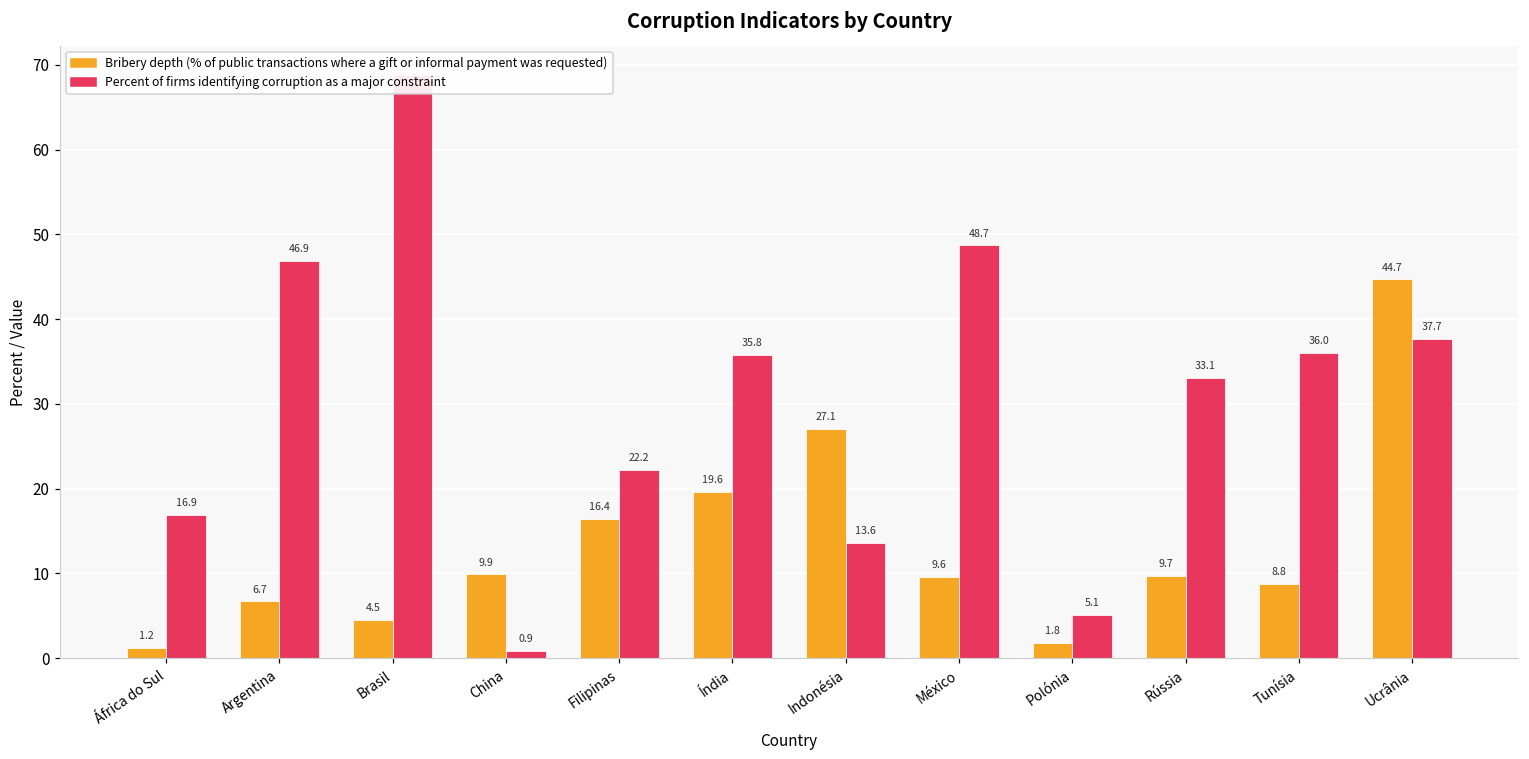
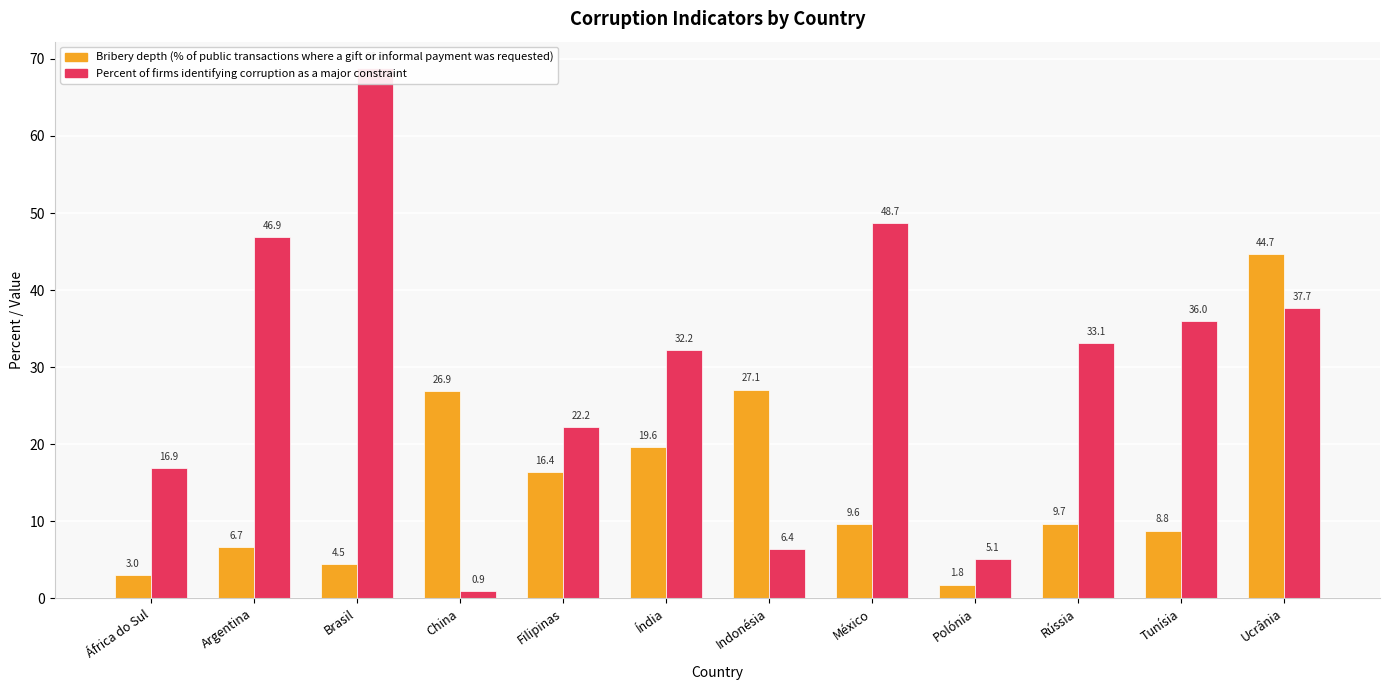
Bribery depth (% of public transactions where a gift or informal payment was requested), África do Sul: 1.2 -> 3.0
Bribery depth (% of public transactions where a gift or informal payment was requested), China: 9.9 -> 26.9
Percent of firms identifying corruption as a major constraint, Índia: 35.8 -> 32.2
Percent of firms identifying corruption as a major constraint, Indonésia: 13.6 -> 6.4
